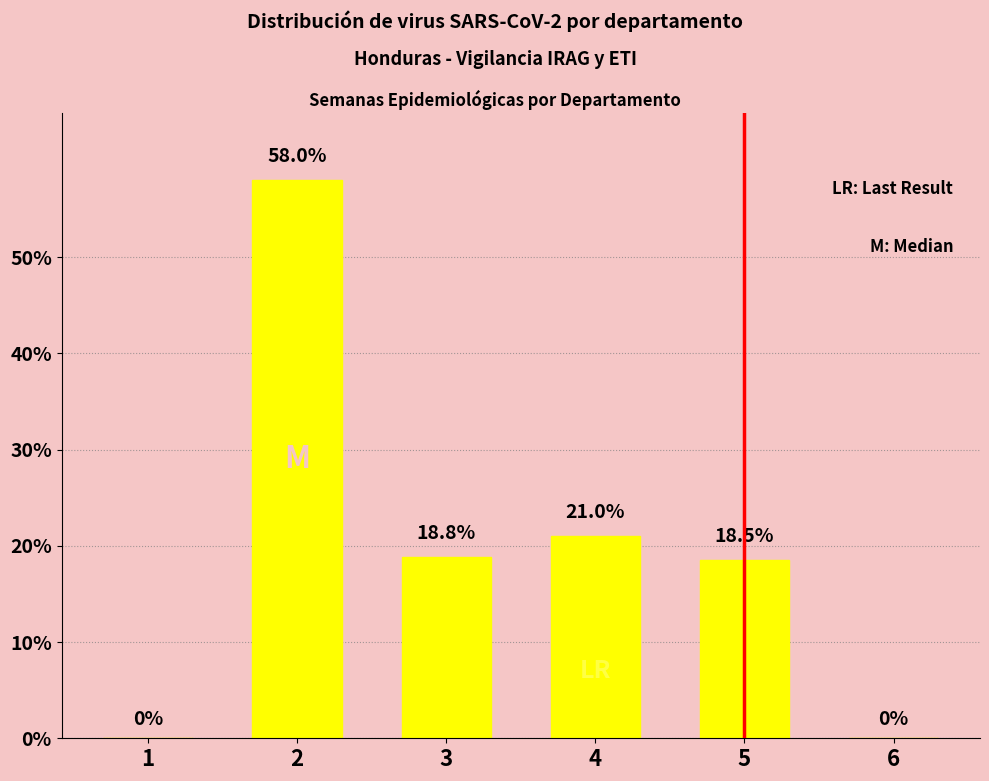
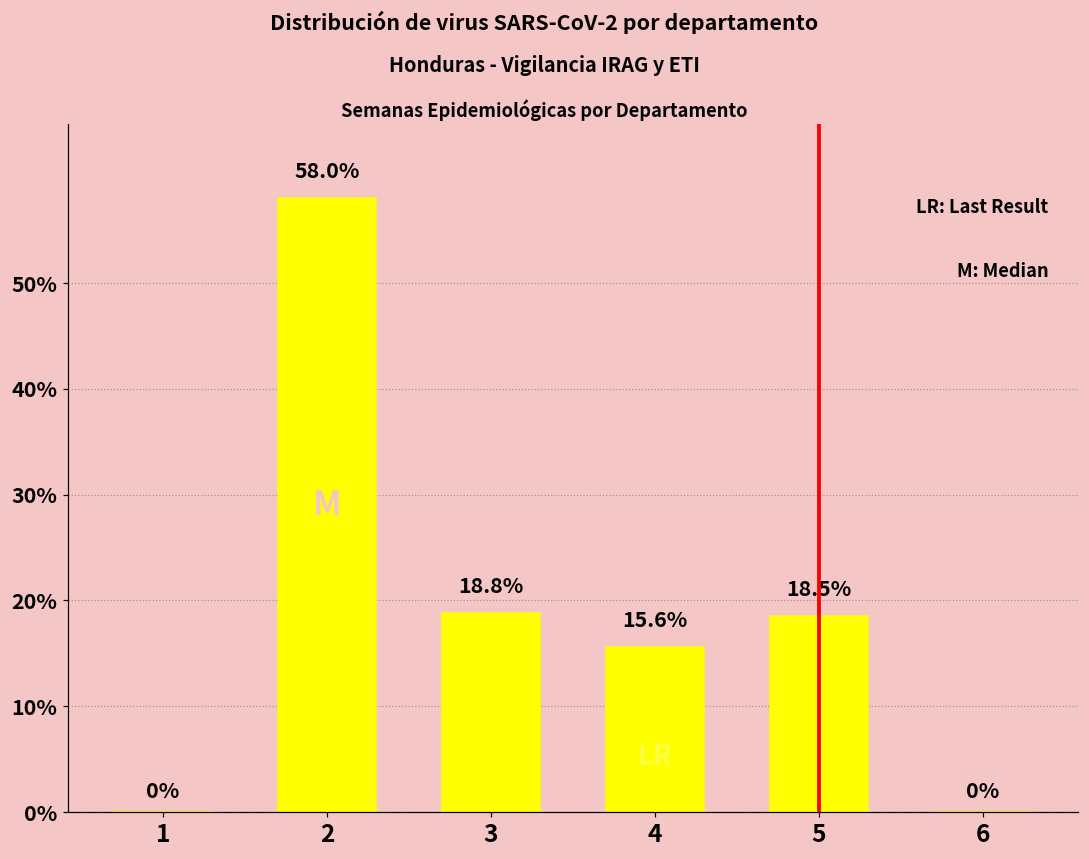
4: 21.0% -> 15.6%
